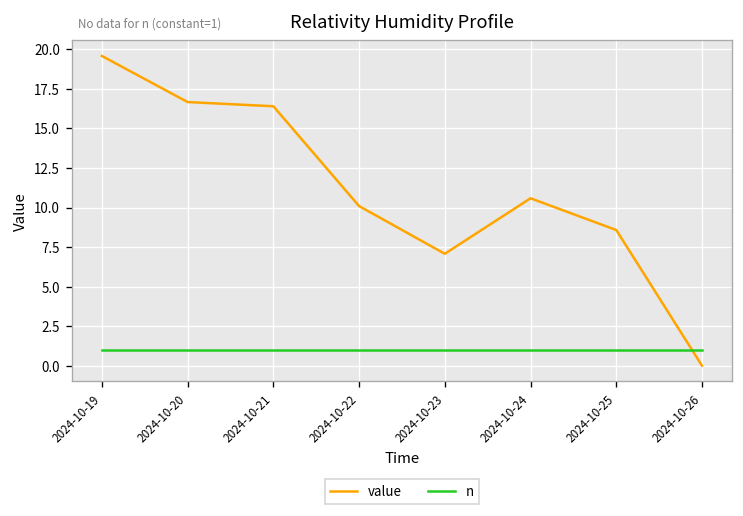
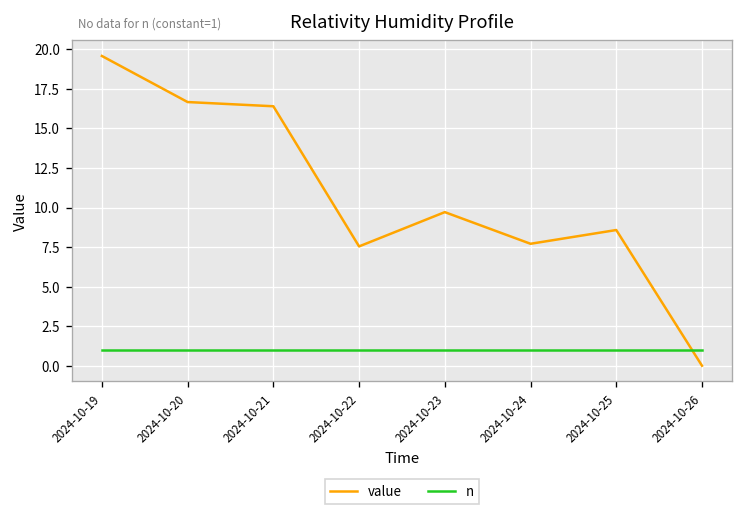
value, 2024-10-22: 10.1 -> 7.5
value, 2024-10-23: 7.1 -> 9.7
value, 2024-10-24: 10.6 -> 7.7
